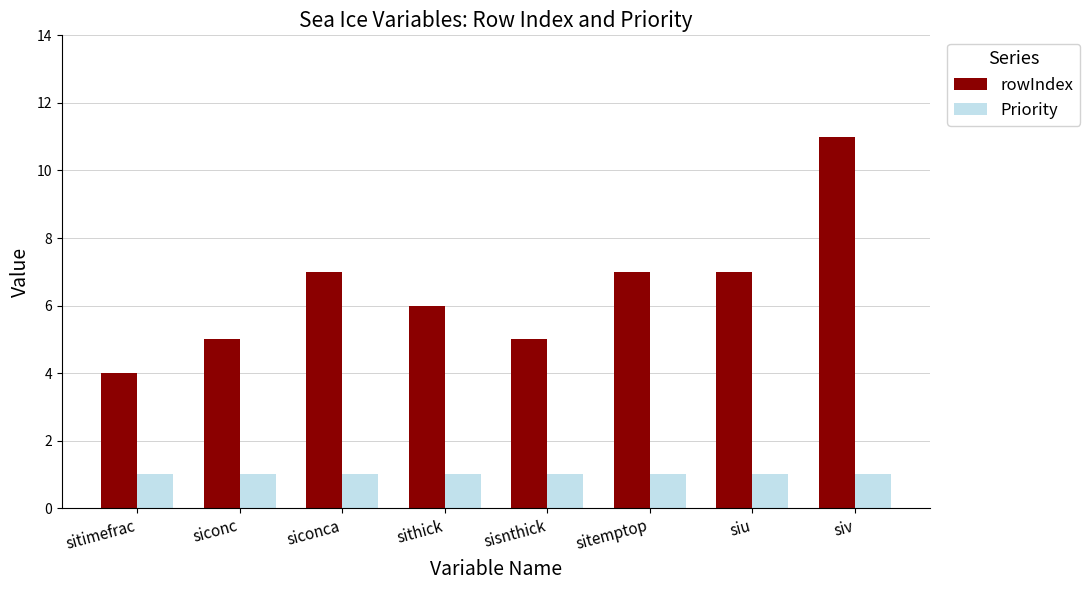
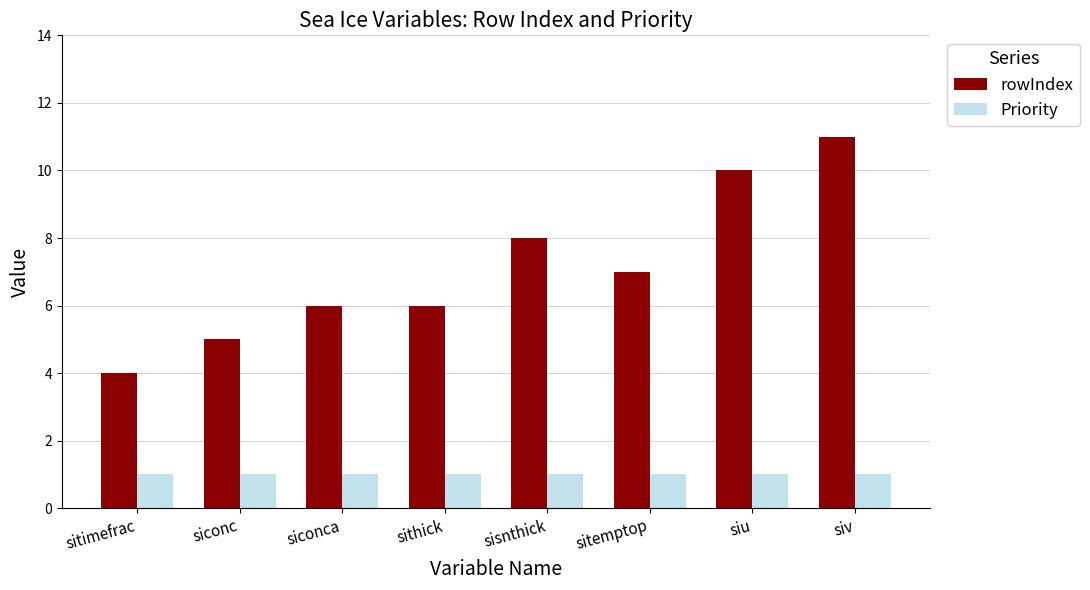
rowIndex, siconca: 7 -> 6
rowIndex, sisnthick: 5 -> 8
rowIndex, siu: 7 -> 10
